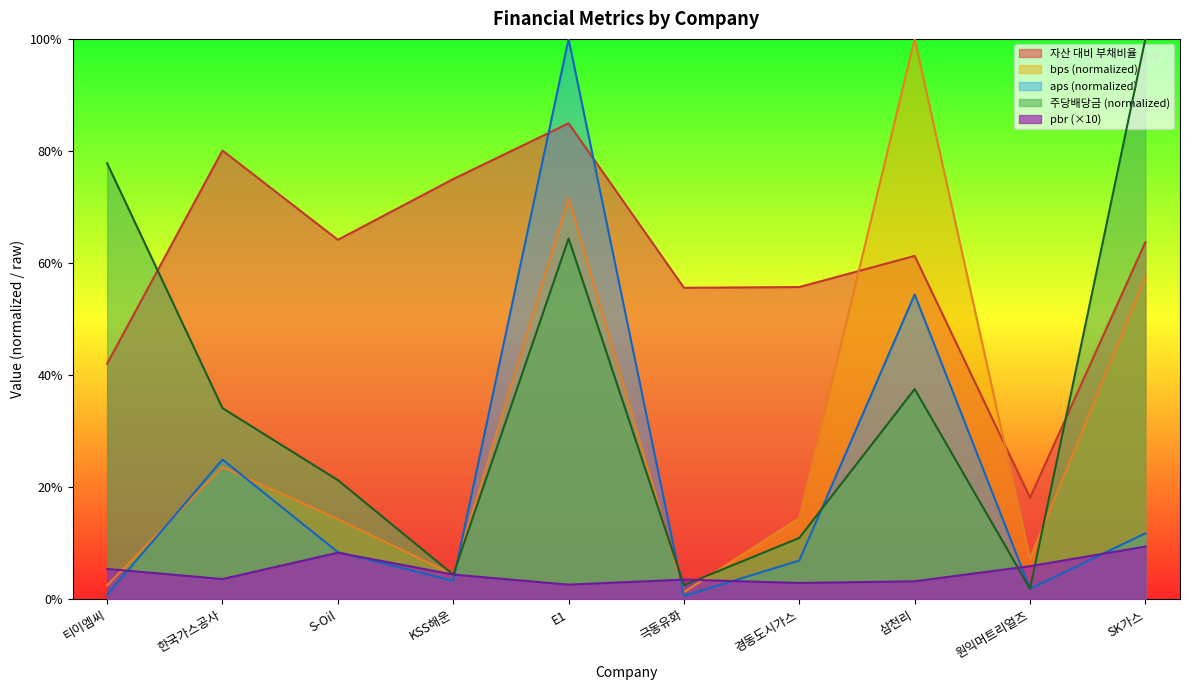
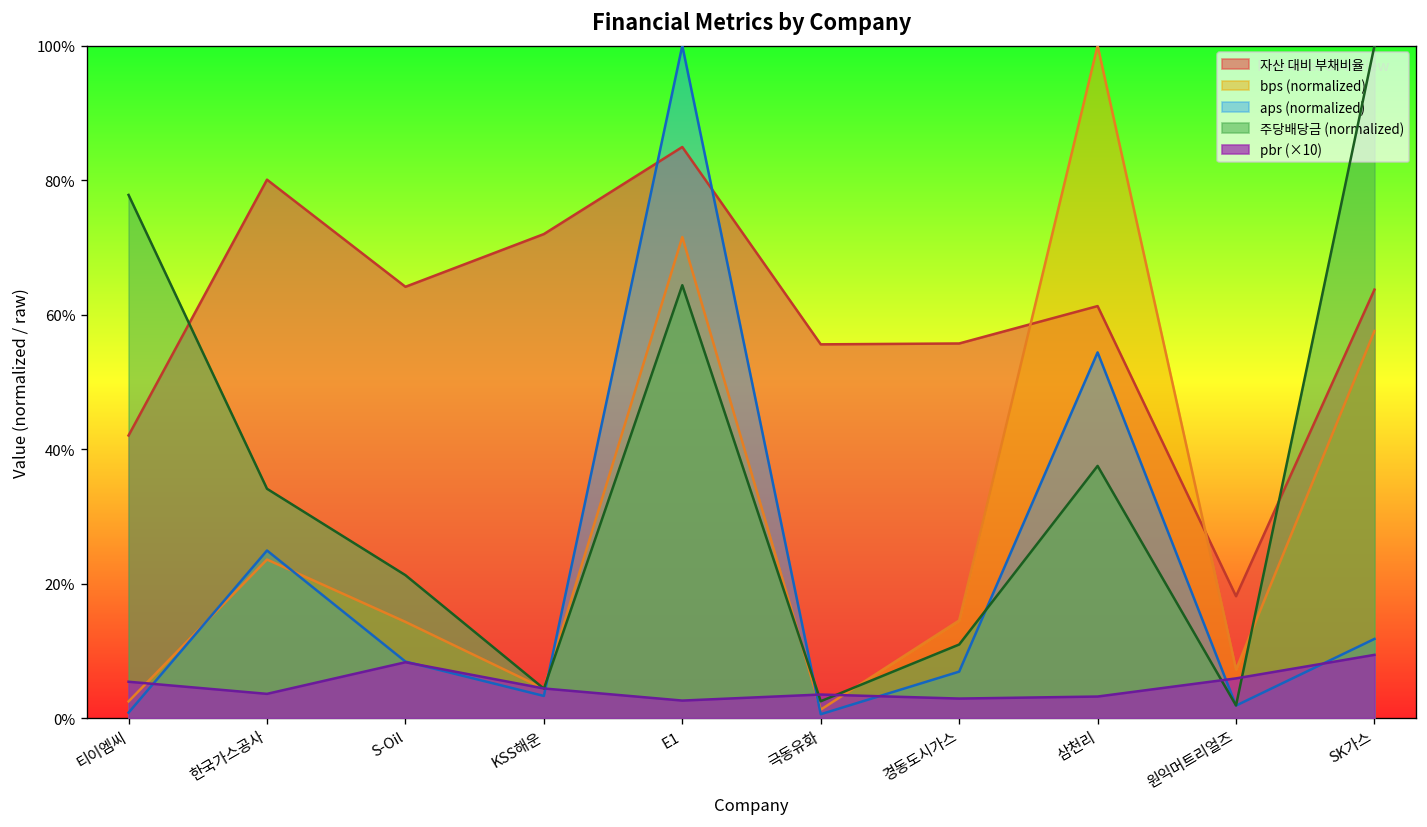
자산 대비 부채비율, KSS해운: 75% -> 72%
